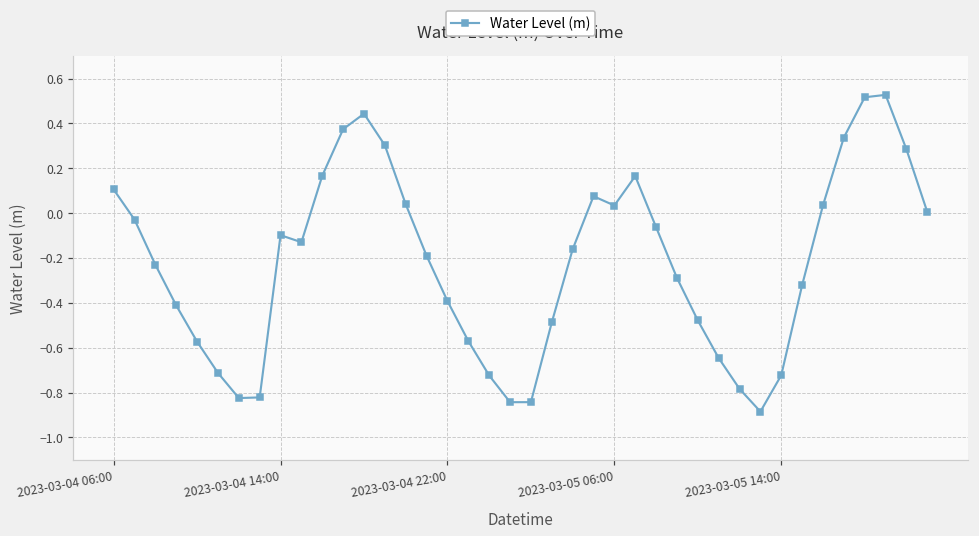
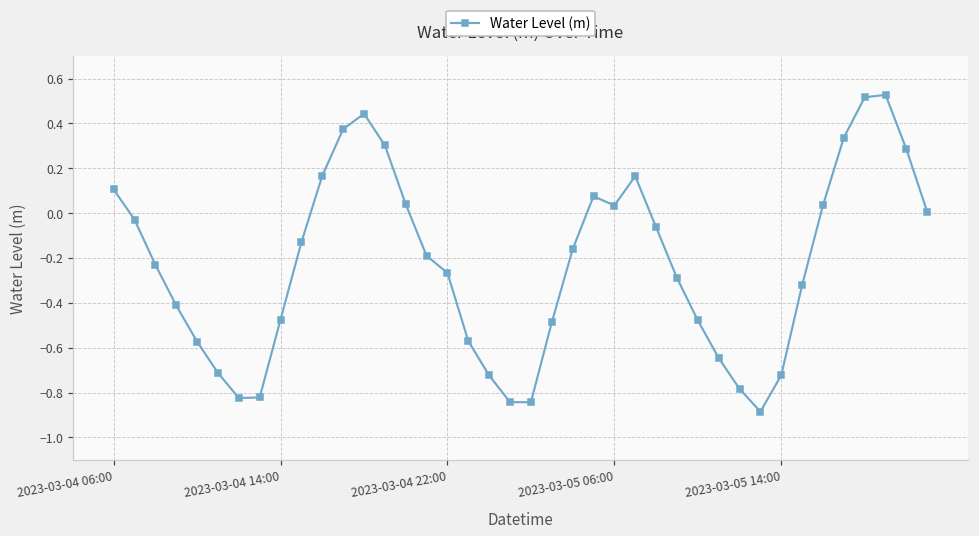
2023-03-04 14:00: -0.10 -> -0.47
2023-03-04 22:00: -0.39 -> -0.27
